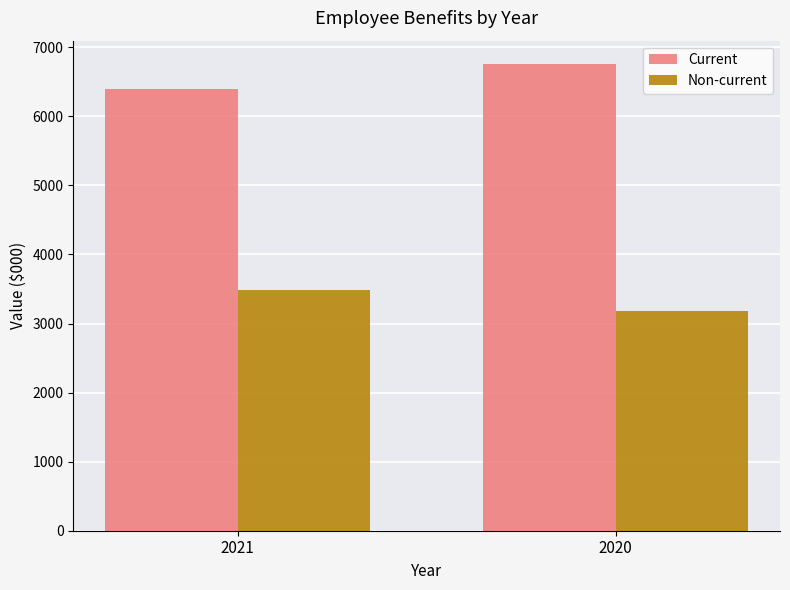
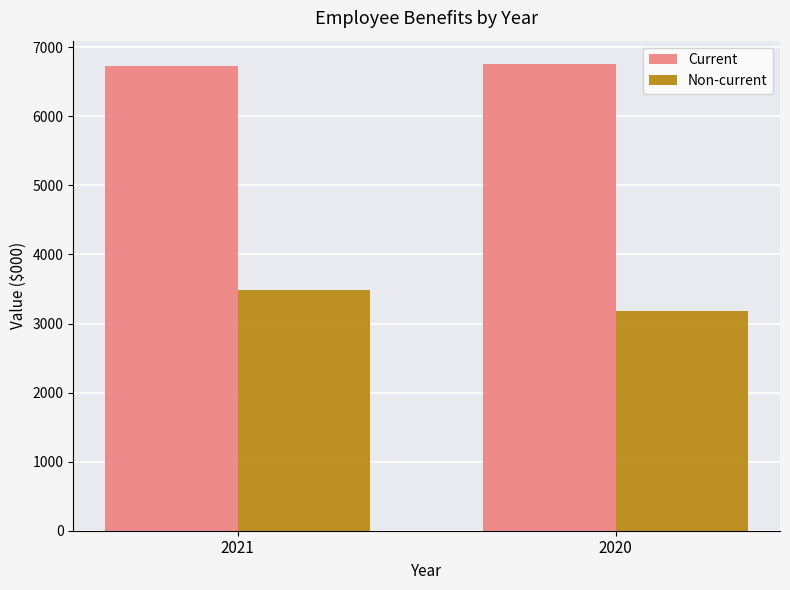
Current, 2021: 6400 -> 6700
